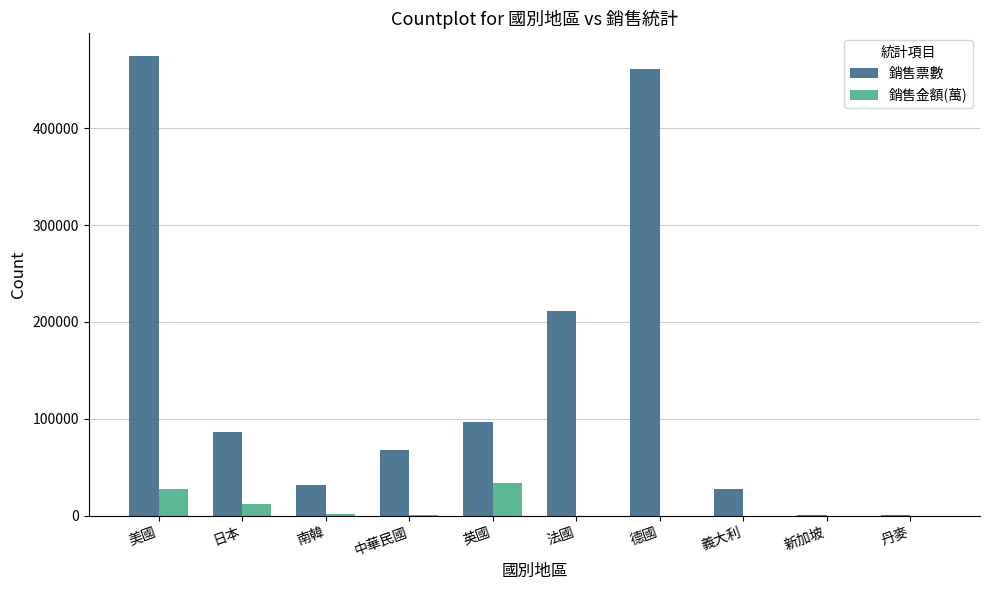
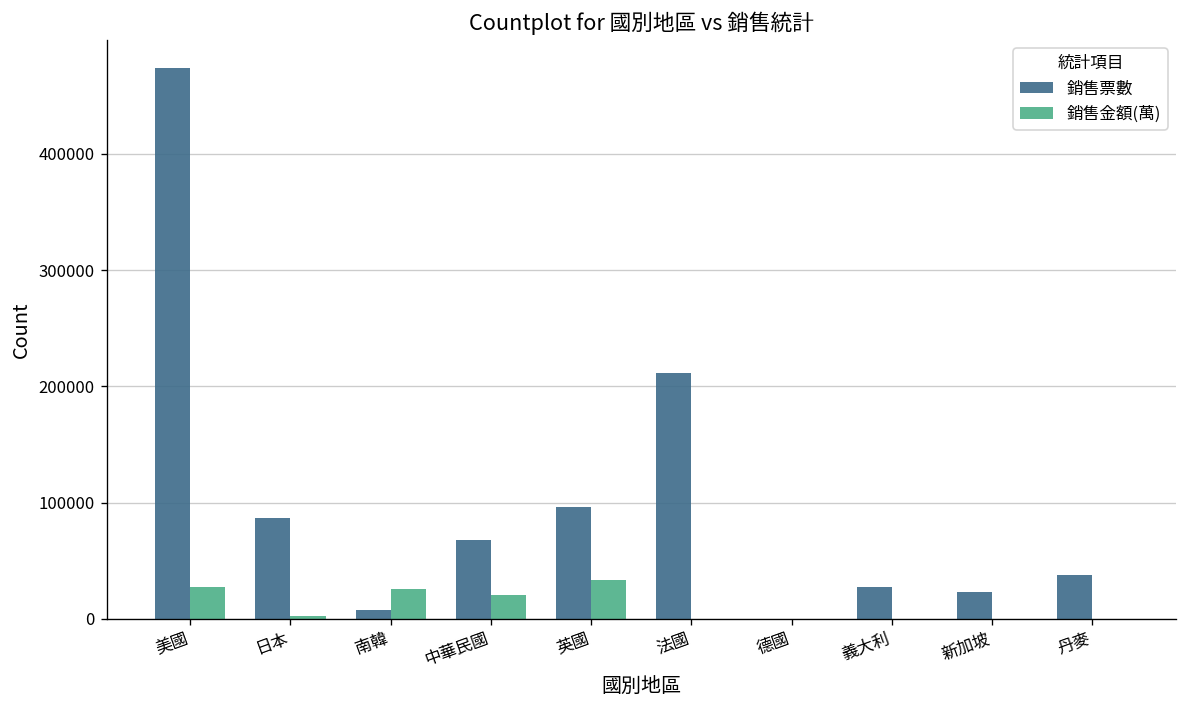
銷售金額(萬), 日本: 10000 -> 0
銷售票數, 南韓: 30000 -> 10000
銷售金額(萬), 南韓: 0 -> 30000
銷售金額(萬), 中華民國: 0 -> 20000
銷售票數, 德國: 460000 -> 0
銷售票數, 新加坡: 0 -> 20000
銷售票數, 丹麥: 0 -> 40000
